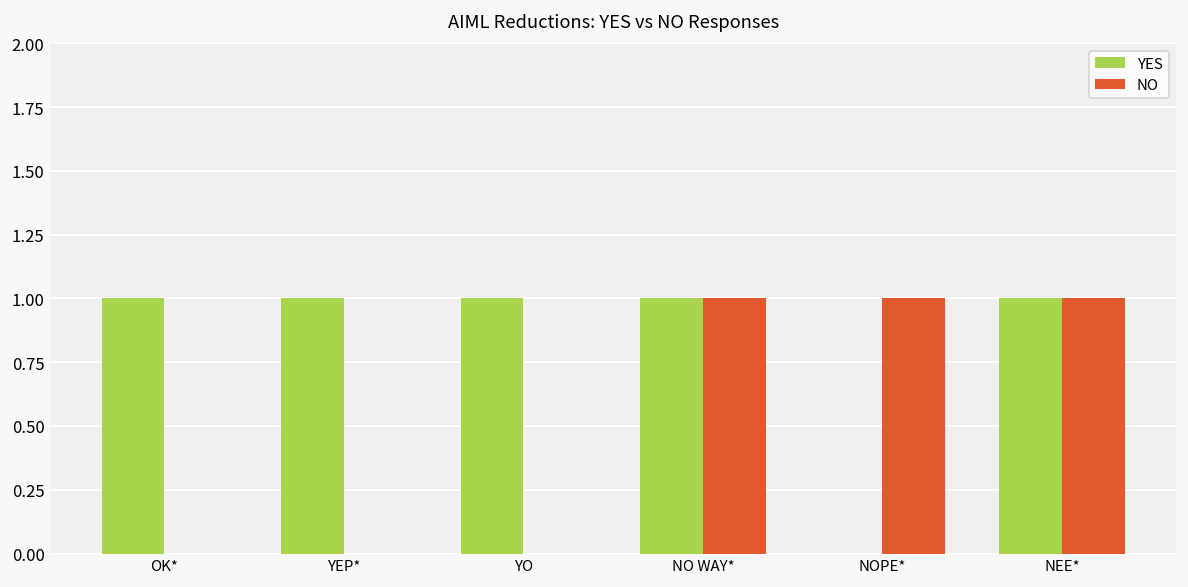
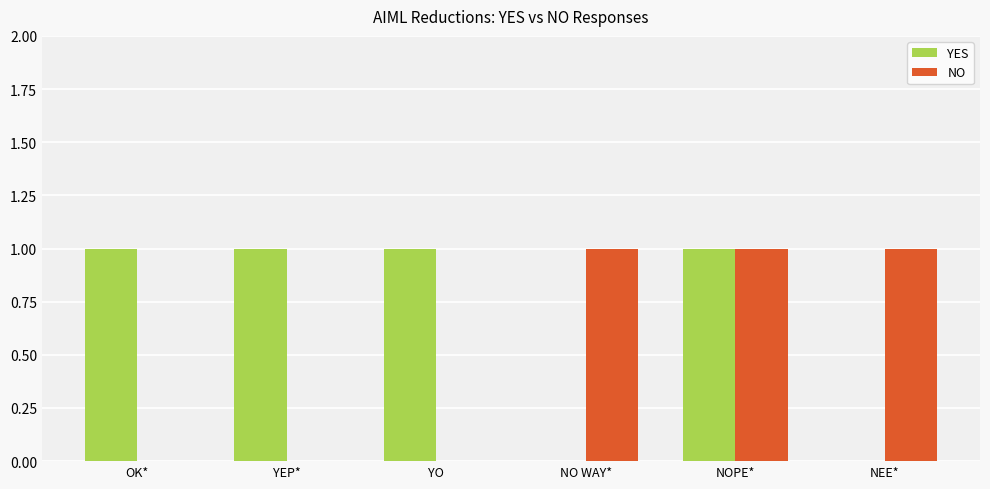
YES, NO WAY*: 1 -> 0
YES, NOPE*: 0 -> 1
YES, NEE*: 1 -> 0
